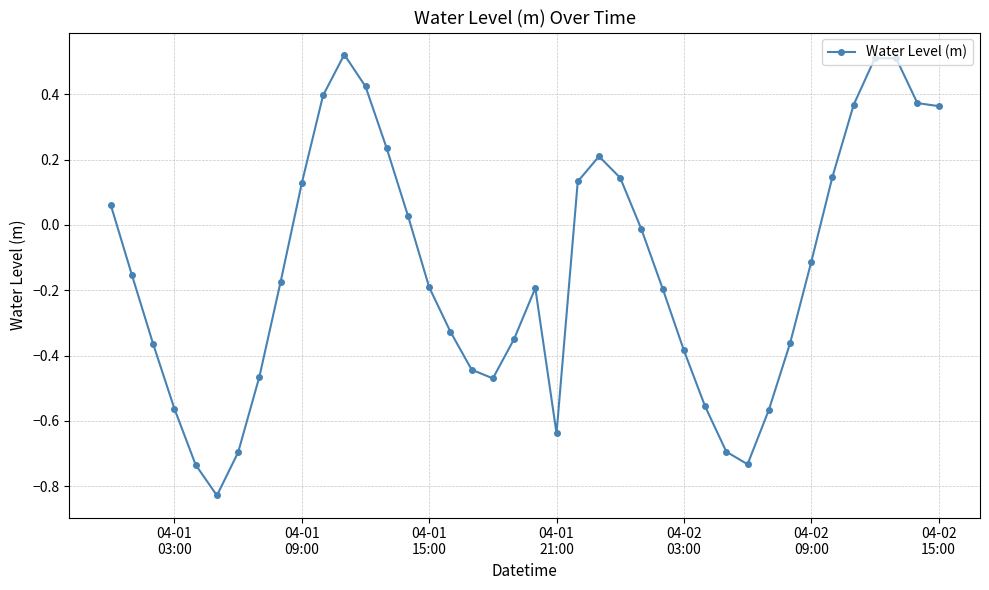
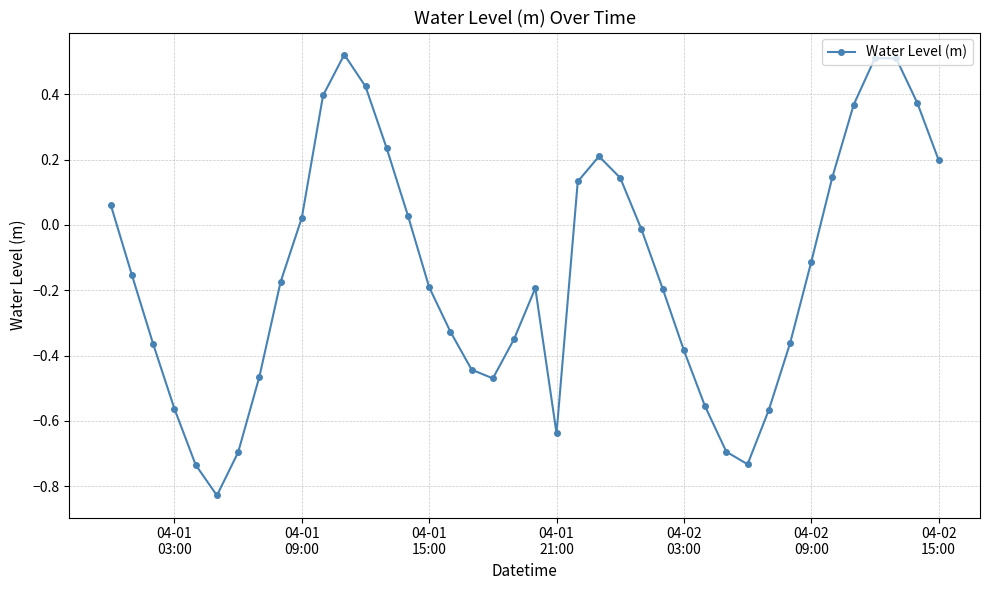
04-01 09:00: 0.13 -> 0.02
04-02 15:00: 0.36 -> 0.20
